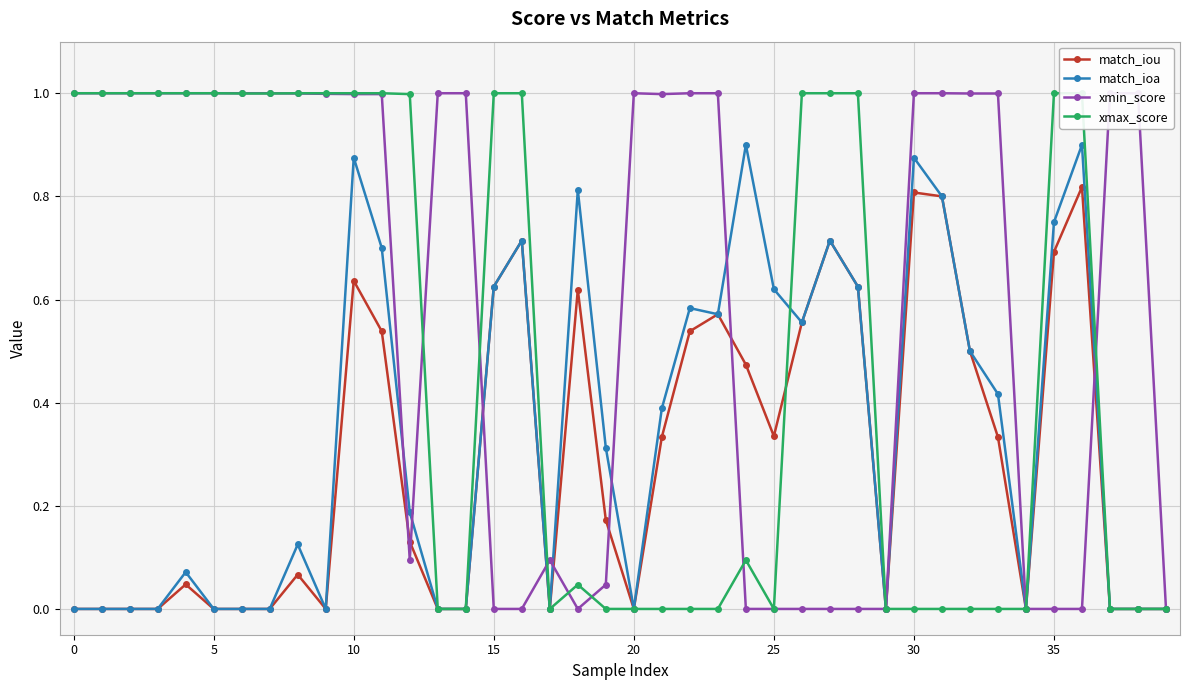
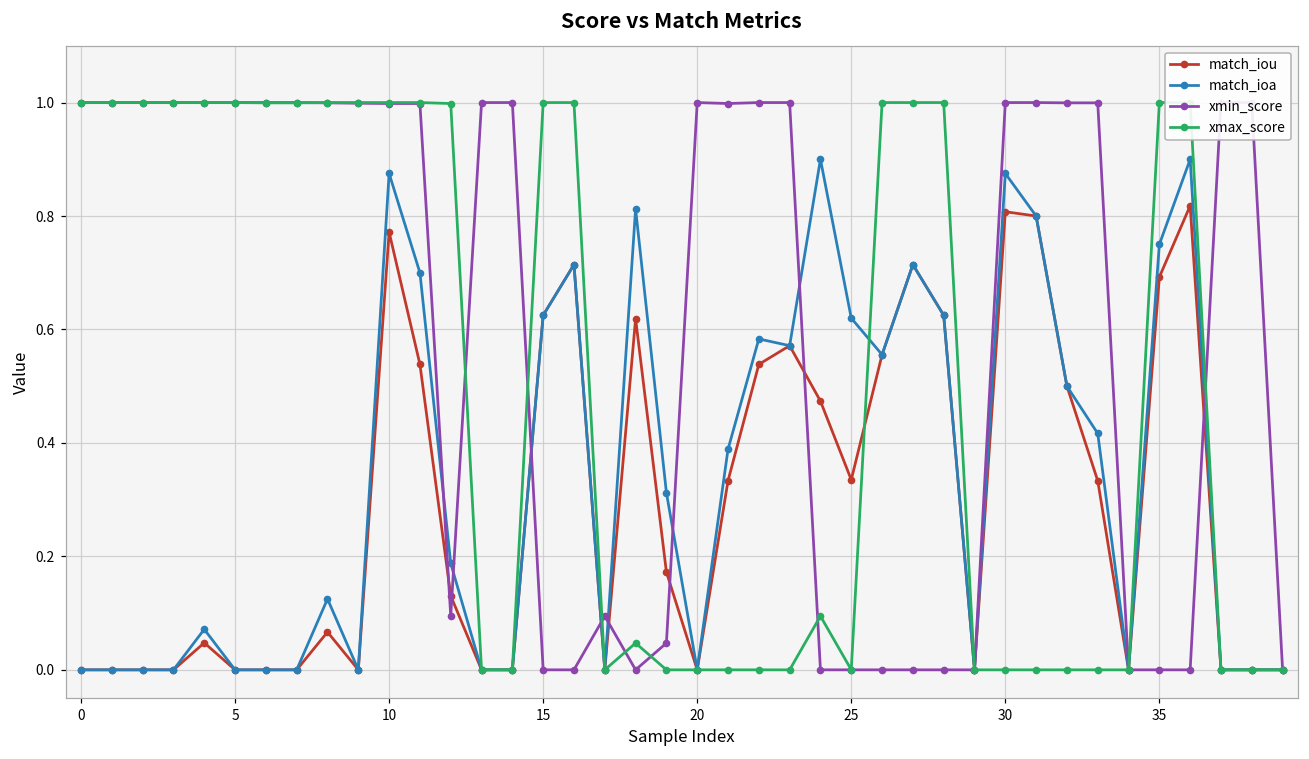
match_iou, 10: 0.64 -> 0.77
